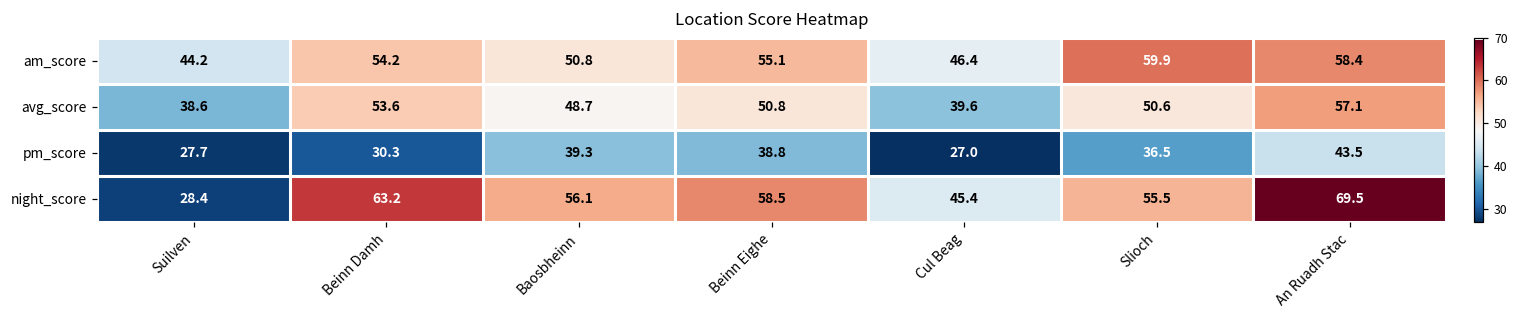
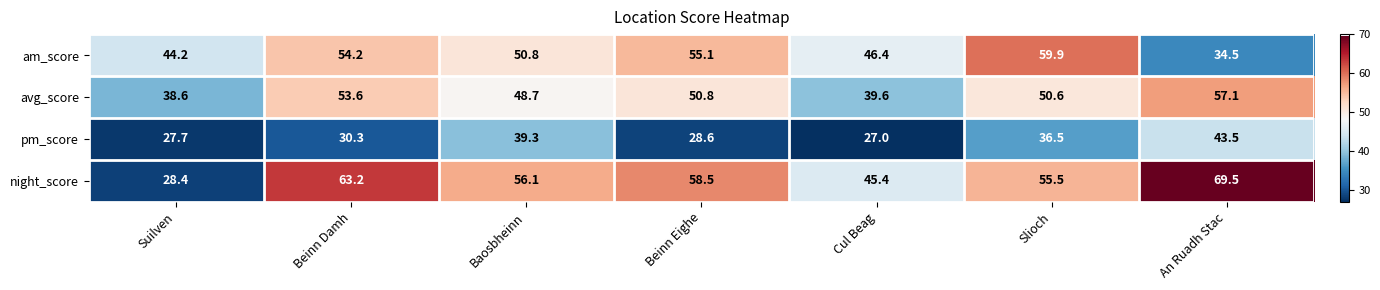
am_score, An Ruadh Stac: 58.4 -> 34.5
pm_score, Beinn Eighe: 38.8 -> 28.6
